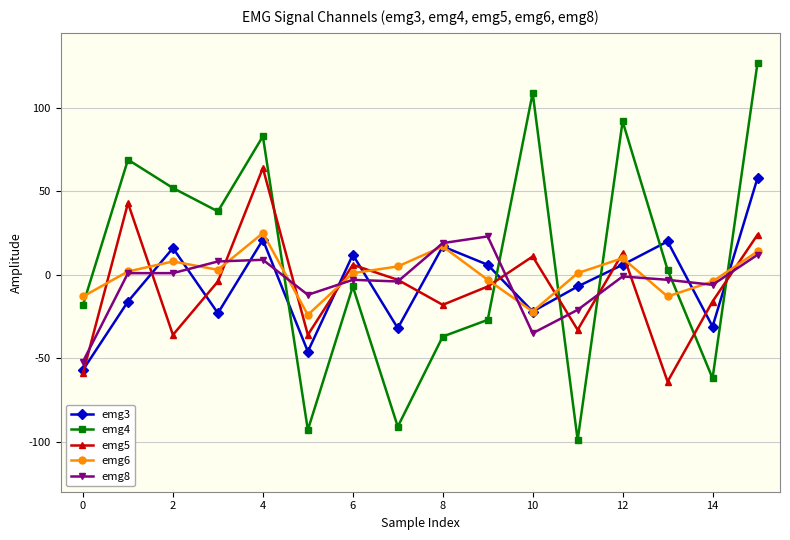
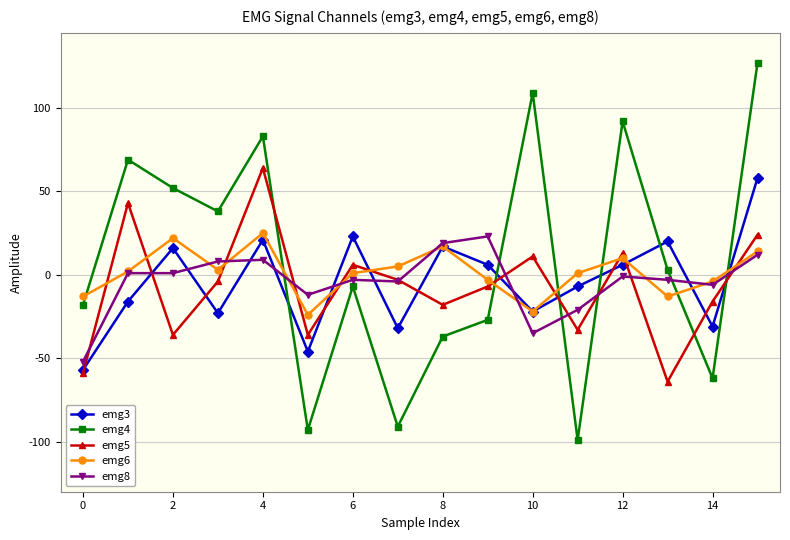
emg6, 2: 8 -> 22
emg3, 6: 12 -> 23
